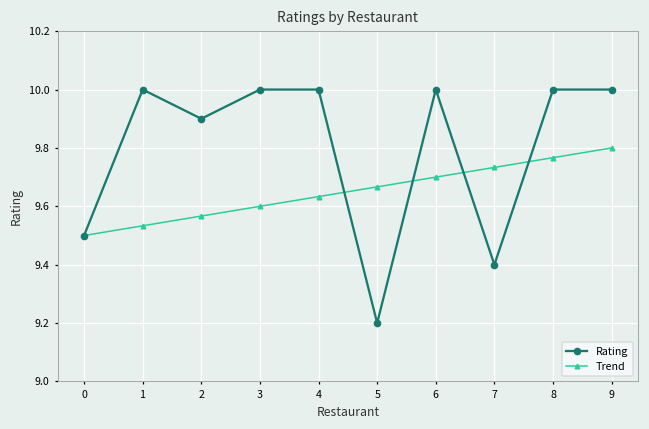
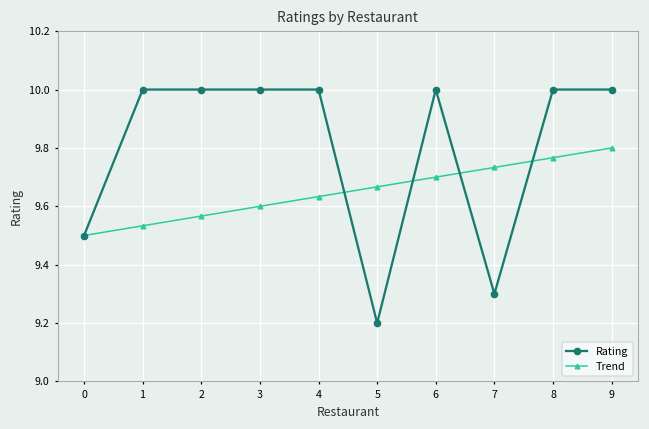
Rating, 2: 9.9 -> 10.0
Rating, 7: 9.4 -> 9.3
